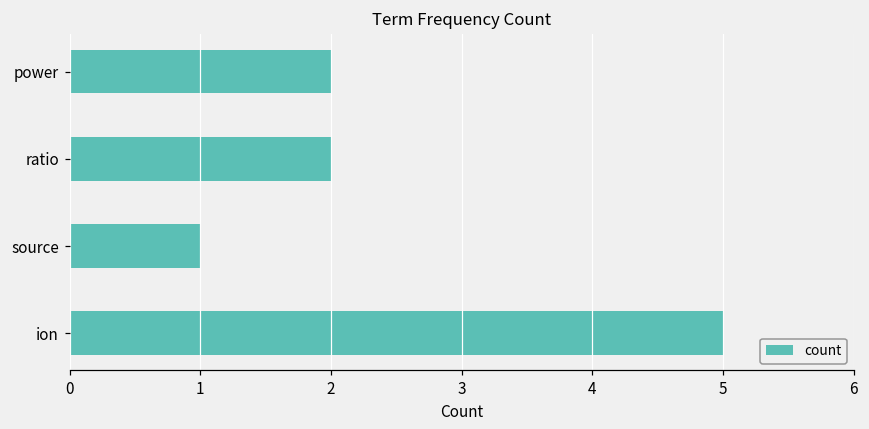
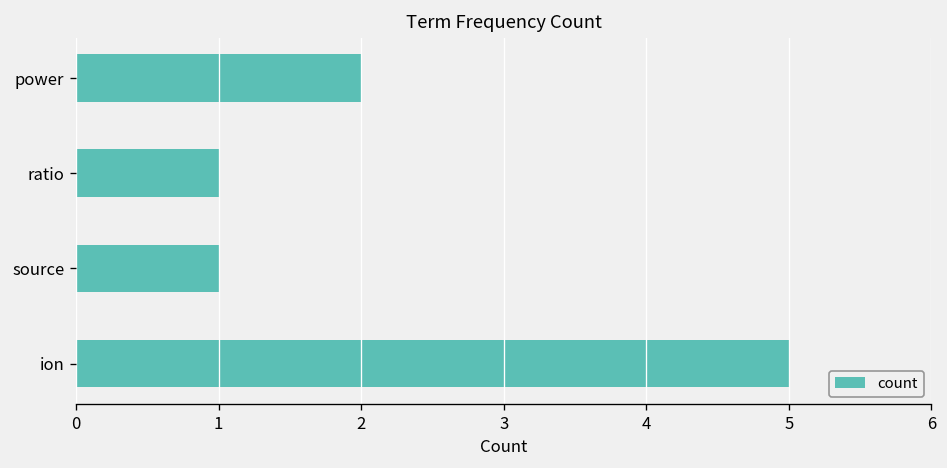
ratio: 2 -> 1
